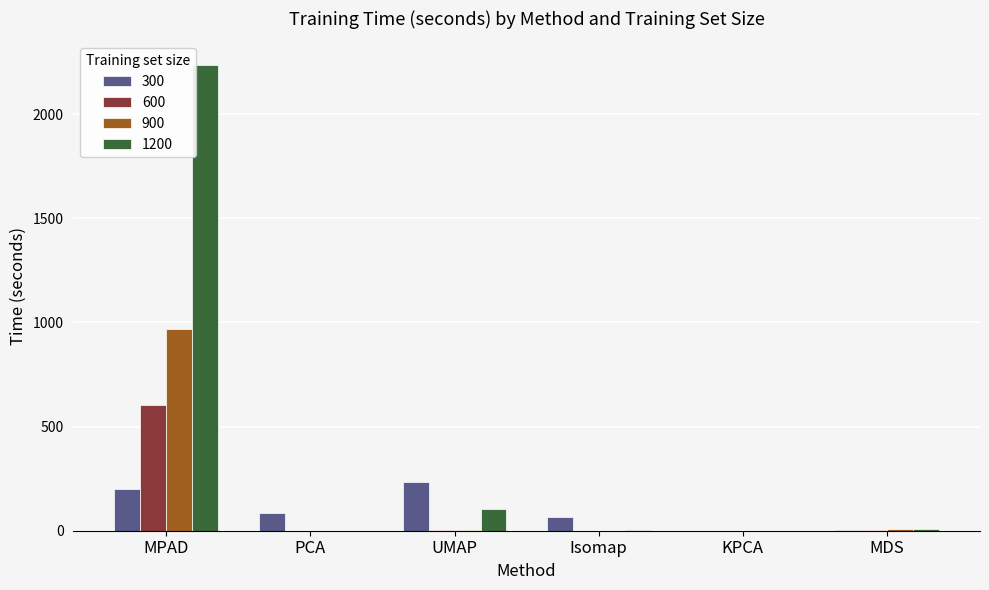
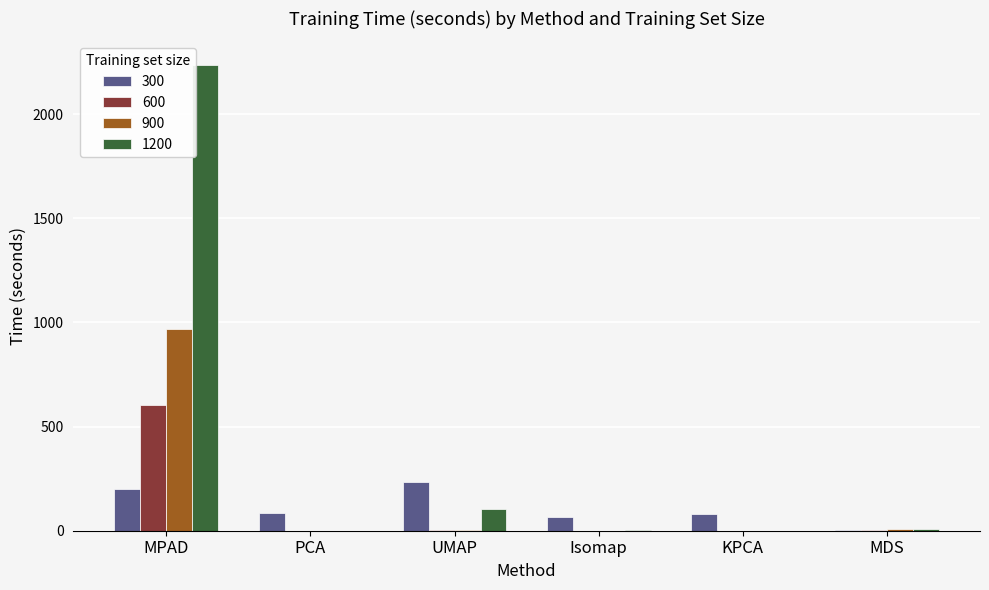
300, KPCA: 0 -> 80
